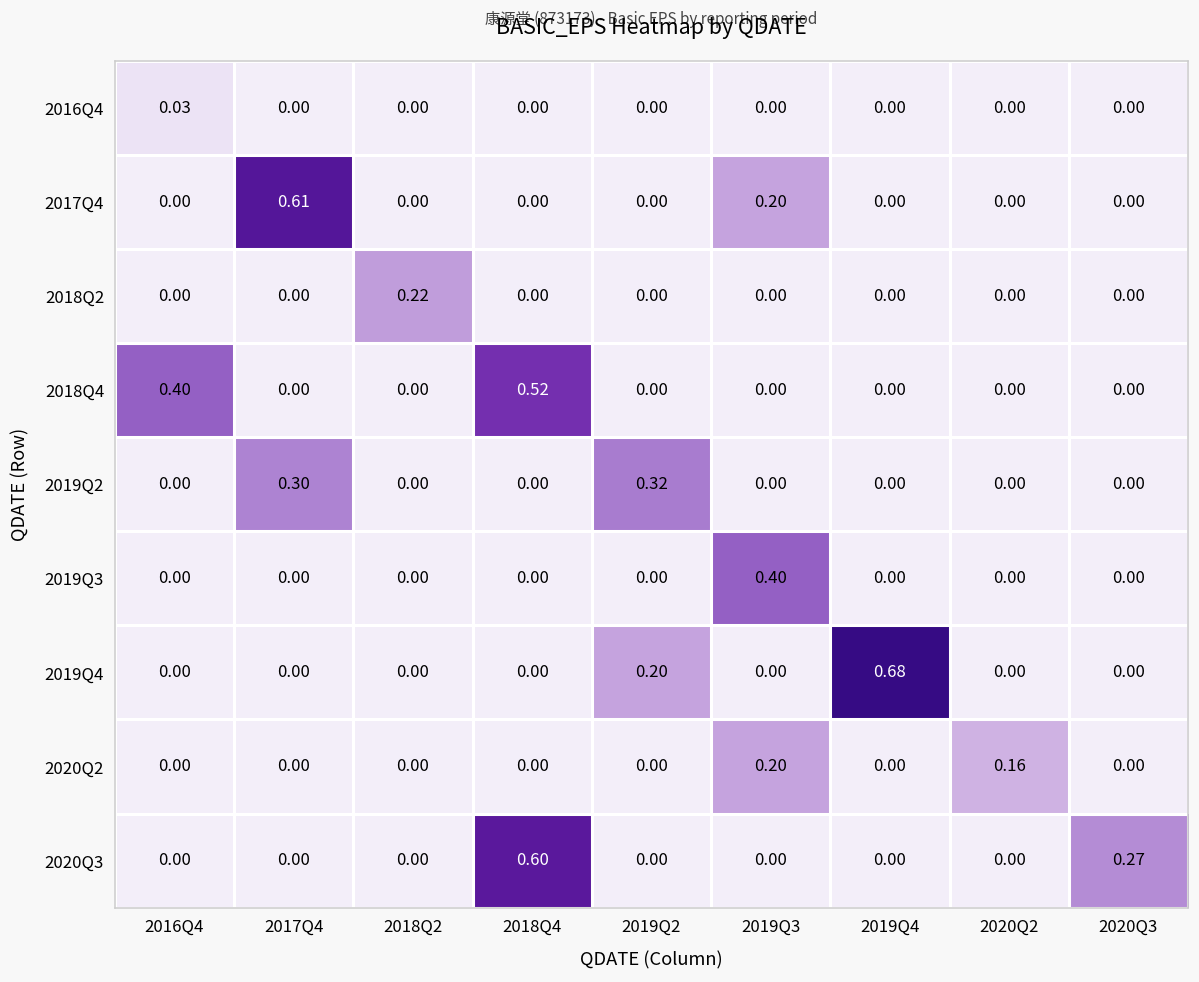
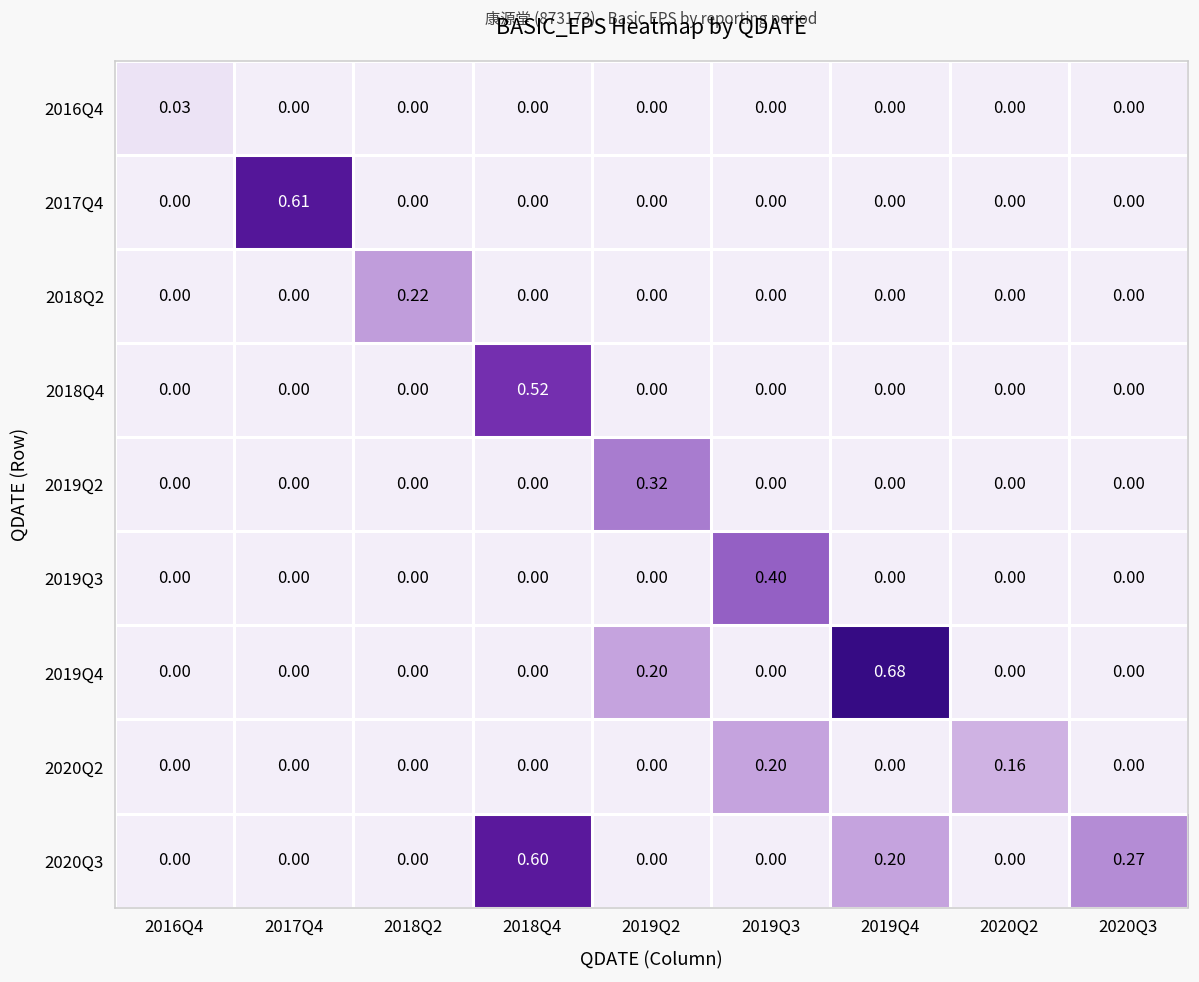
2017Q4, 2019Q3: 0.20 -> 0.00
2018Q4, 2016Q4: 0.40 -> 0.00
2019Q2, 2017Q4: 0.30 -> 0.00
2020Q3, 2019Q4: 0.00 -> 0.20
